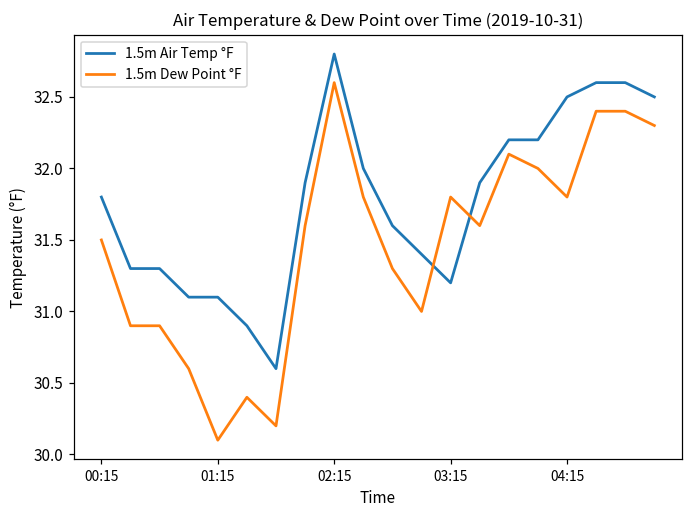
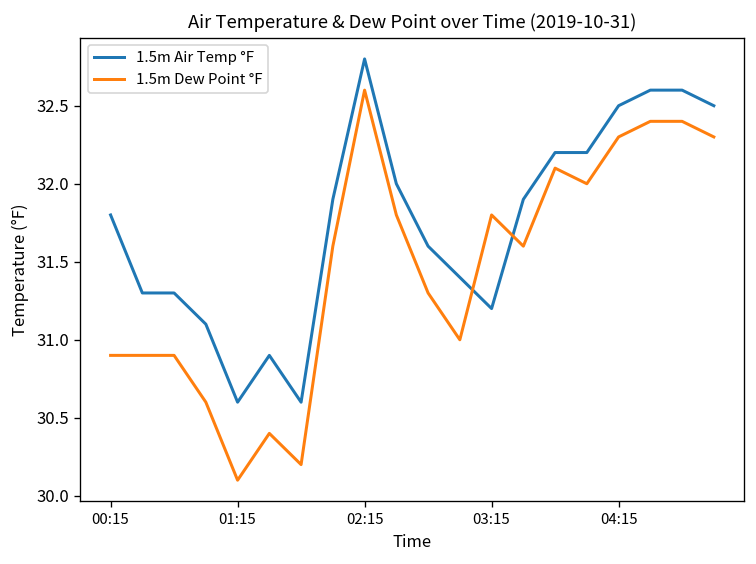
1.5m Dew Point °F, 00:15: 31.5 -> 30.9
1.5m Air Temp °F, 01:15: 31.1 -> 30.6
1.5m Dew Point °F, 04:15: 31.8 -> 32.3
